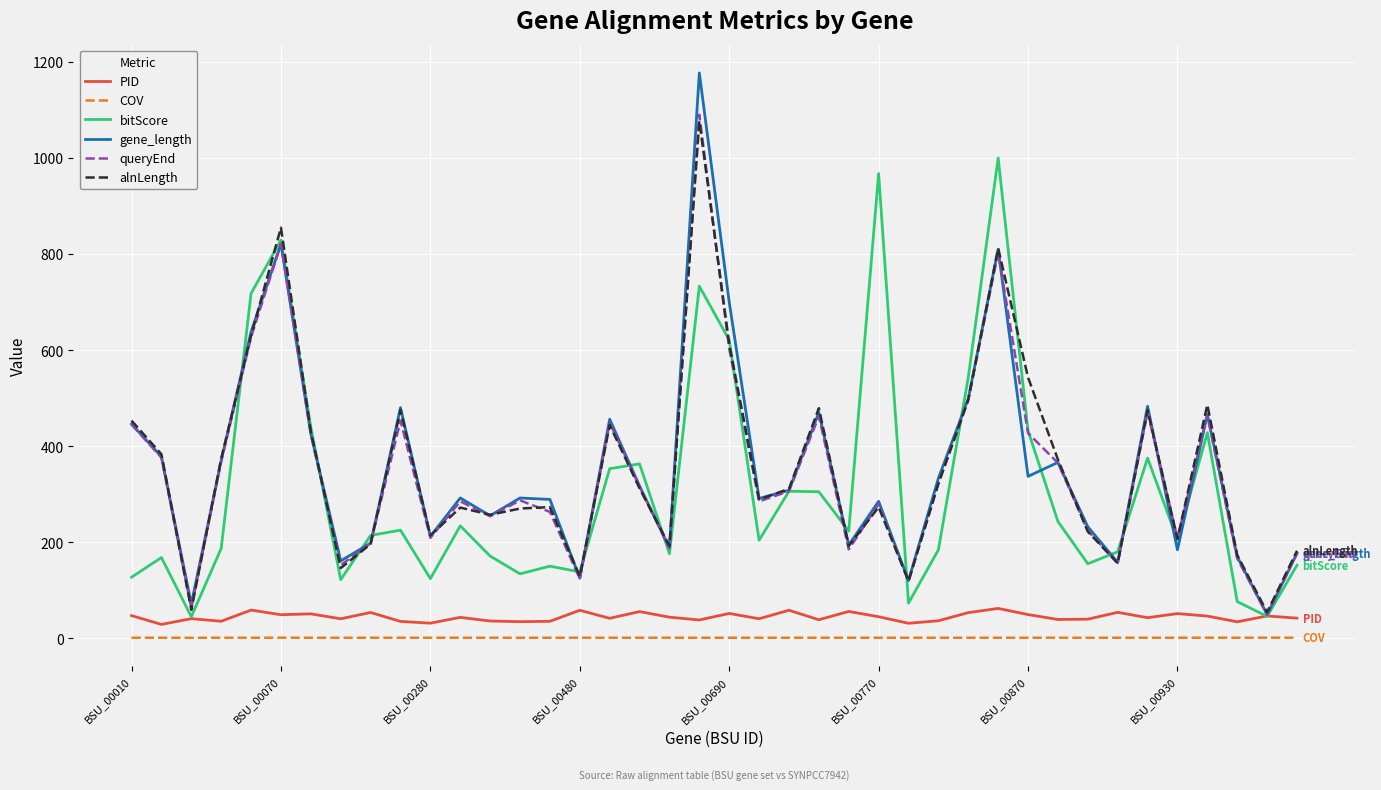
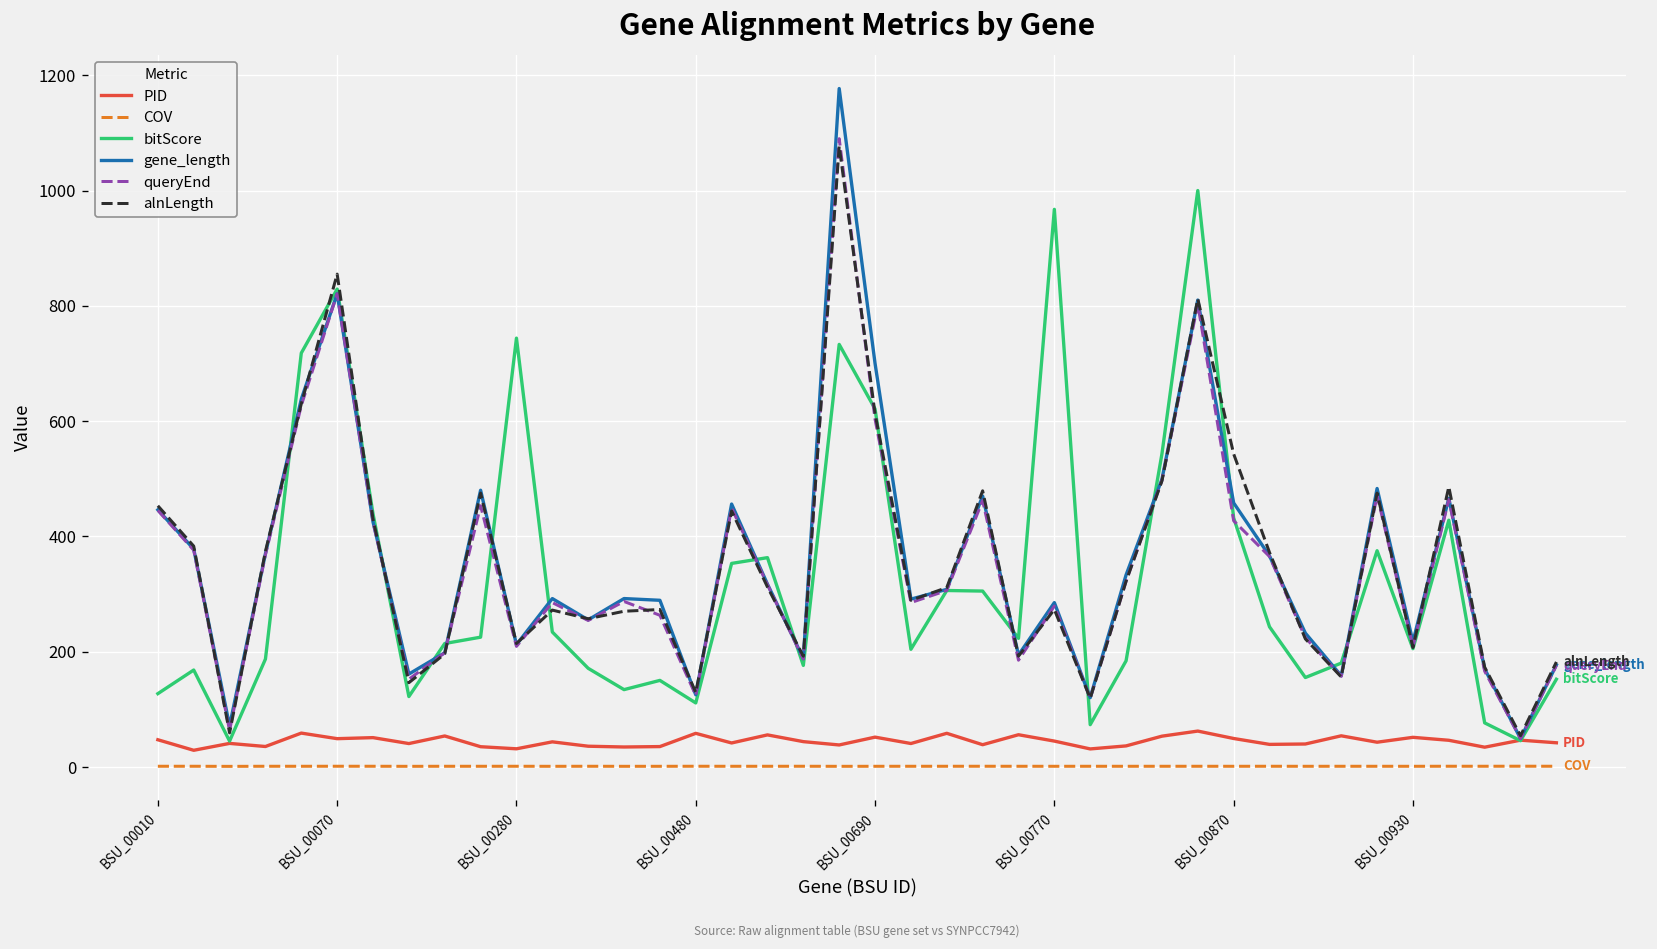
bitScore, BSU_00280: 120 -> 740
bitScore, BSU_00480: 140 -> 110
gene_length, BSU_00870: 340 -> 460
gene_length, BSU_00930: 180 -> 220
